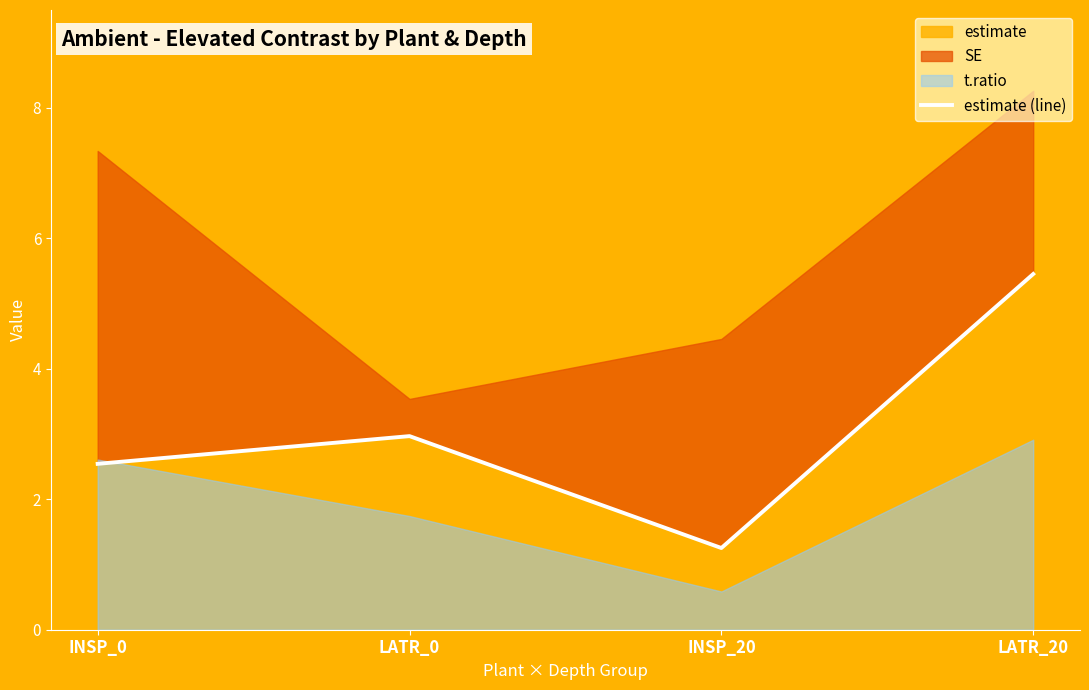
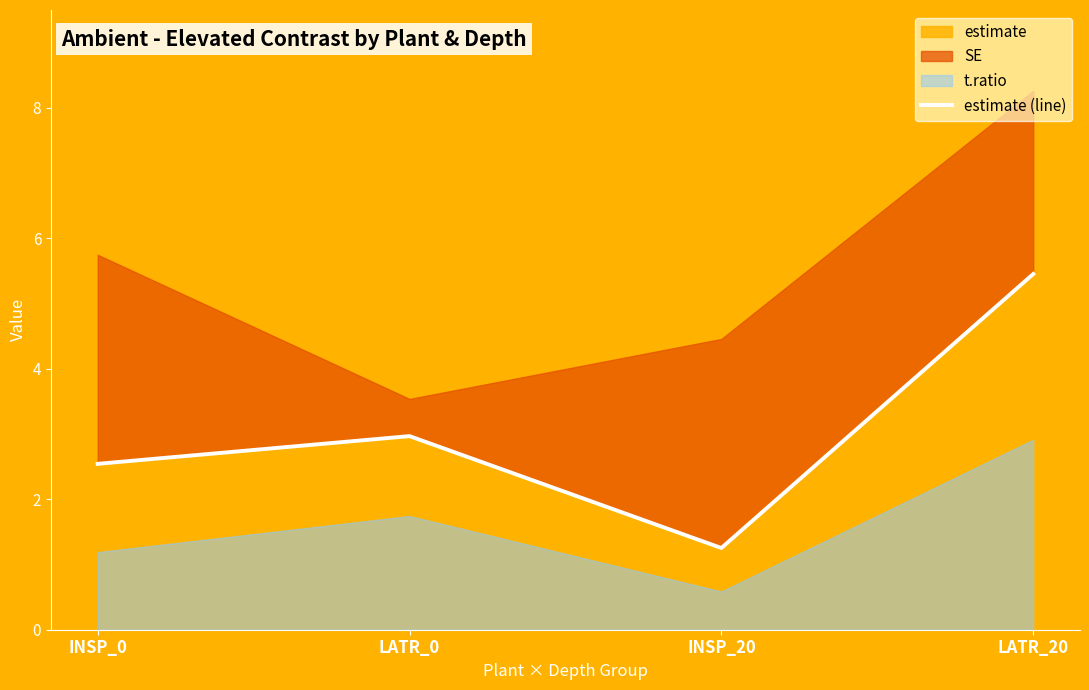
SE, INSP_0: 4.8 -> 3.2
t.ratio, INSP_0: 2.6 -> 1.2
